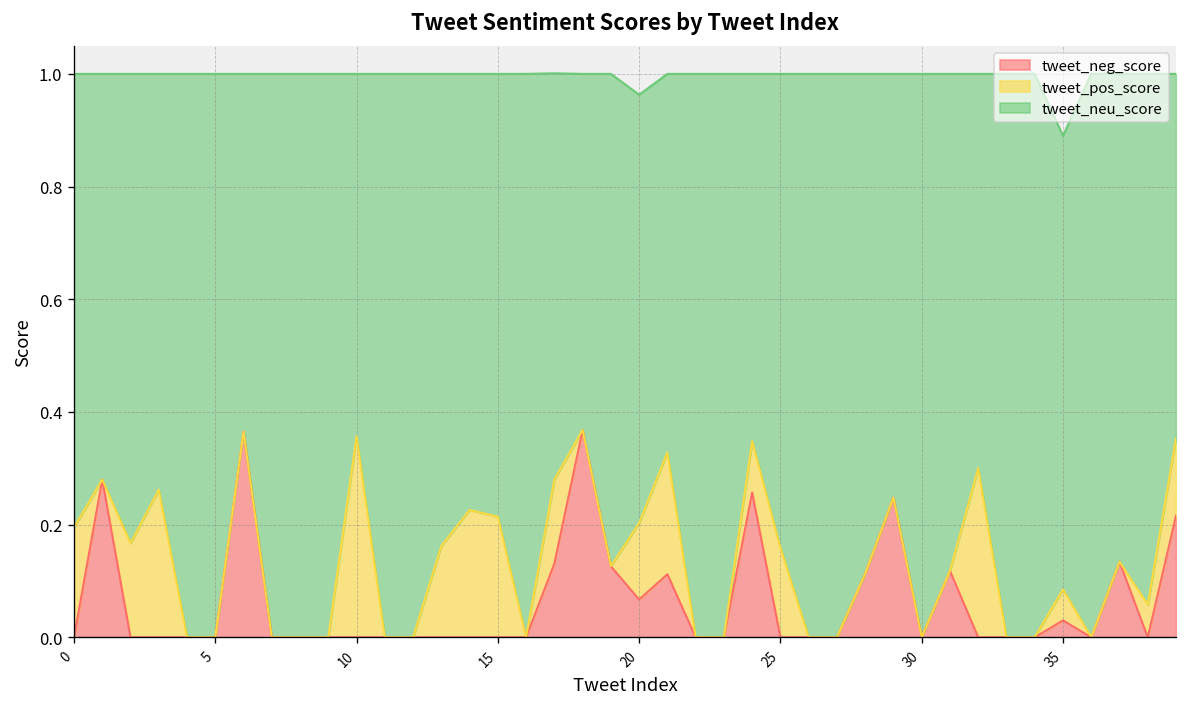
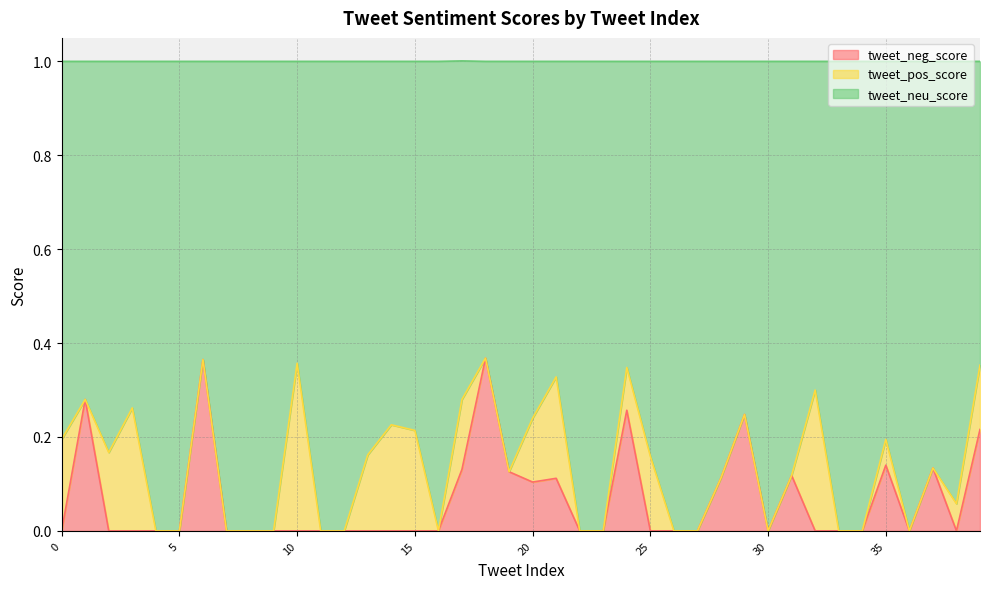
tweet_neg_score, 20: 0.07 -> 0.10
tweet_neg_score, 35: 0.03 -> 0.14
